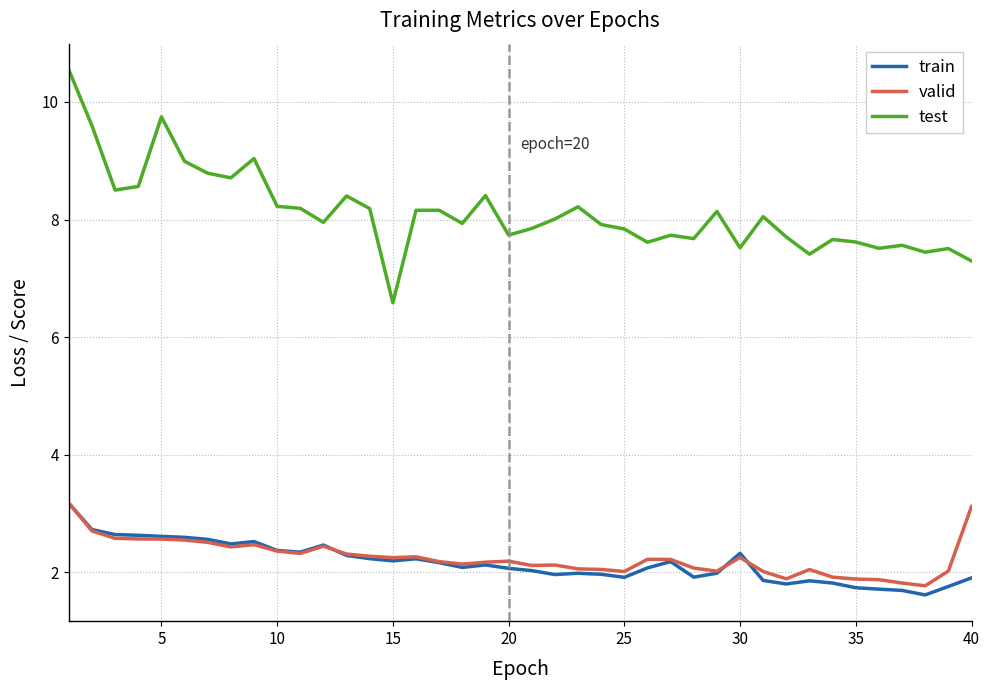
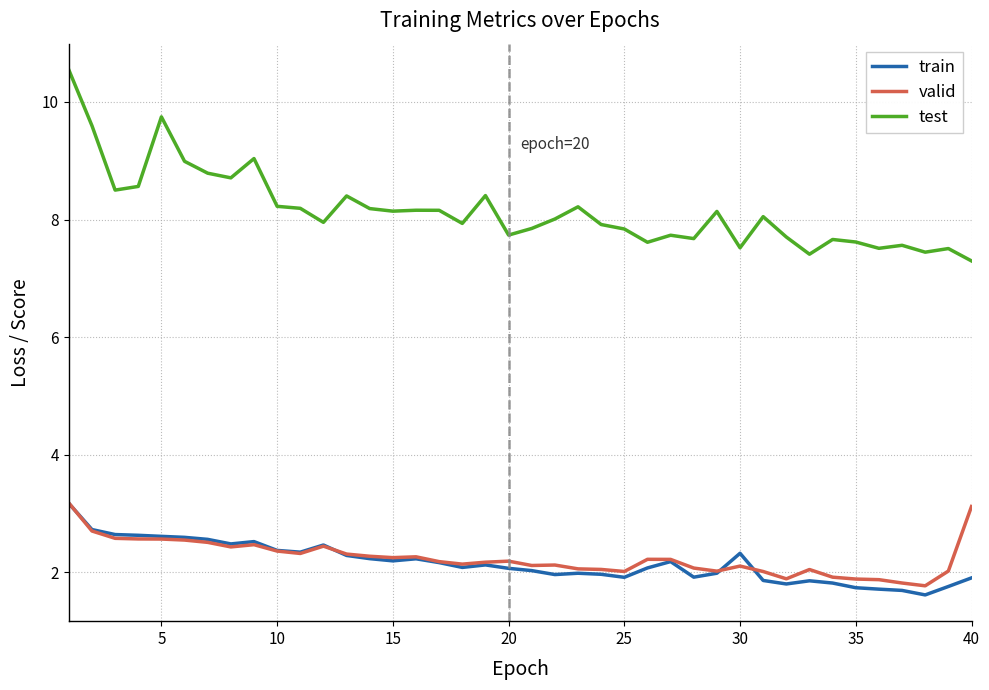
test, 15: 6.6 -> 8.1
valid, 30: 2.3 -> 2.1
